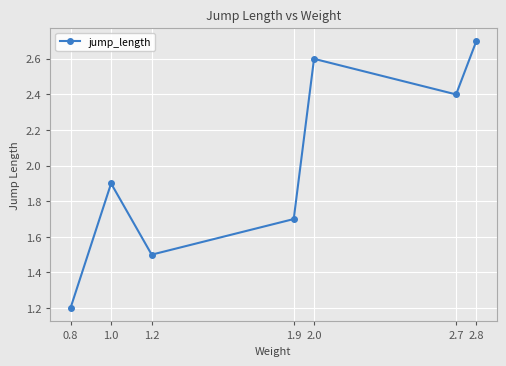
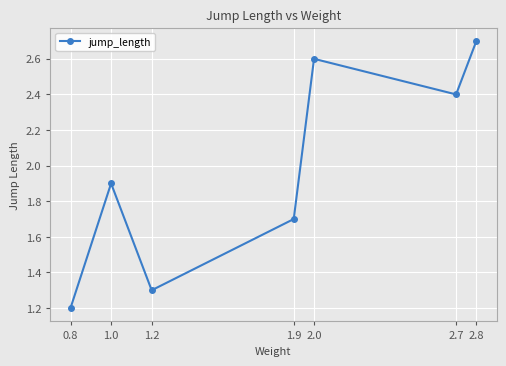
1.2: 1.5 -> 1.3
